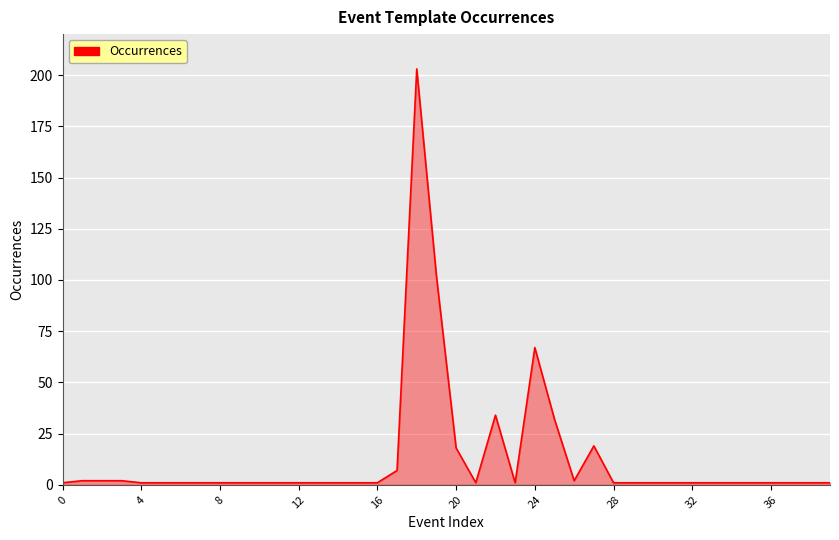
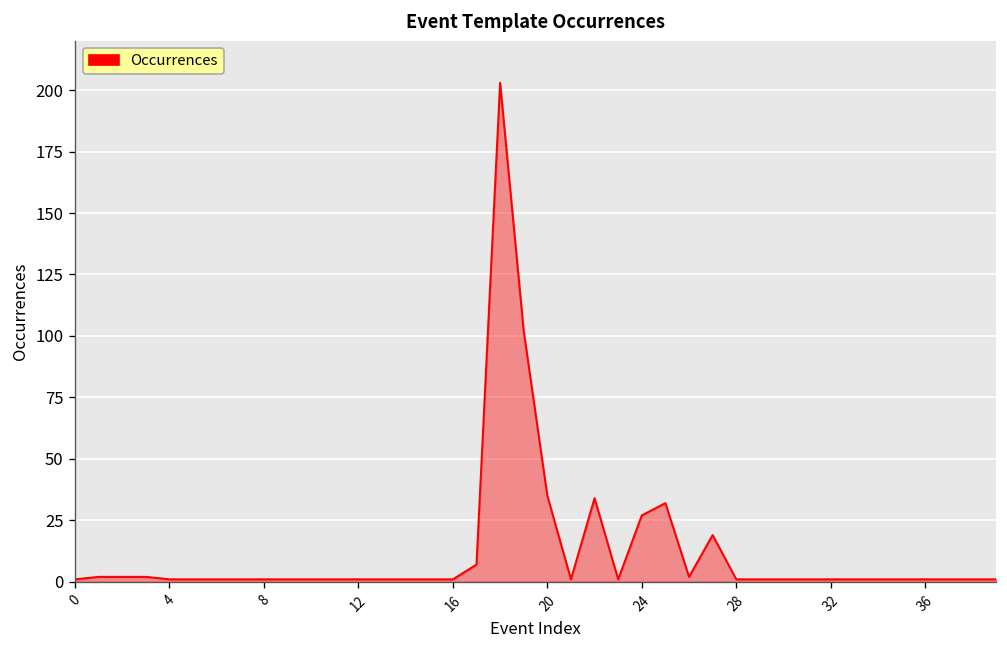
20: 18 -> 35
24: 67 -> 27
